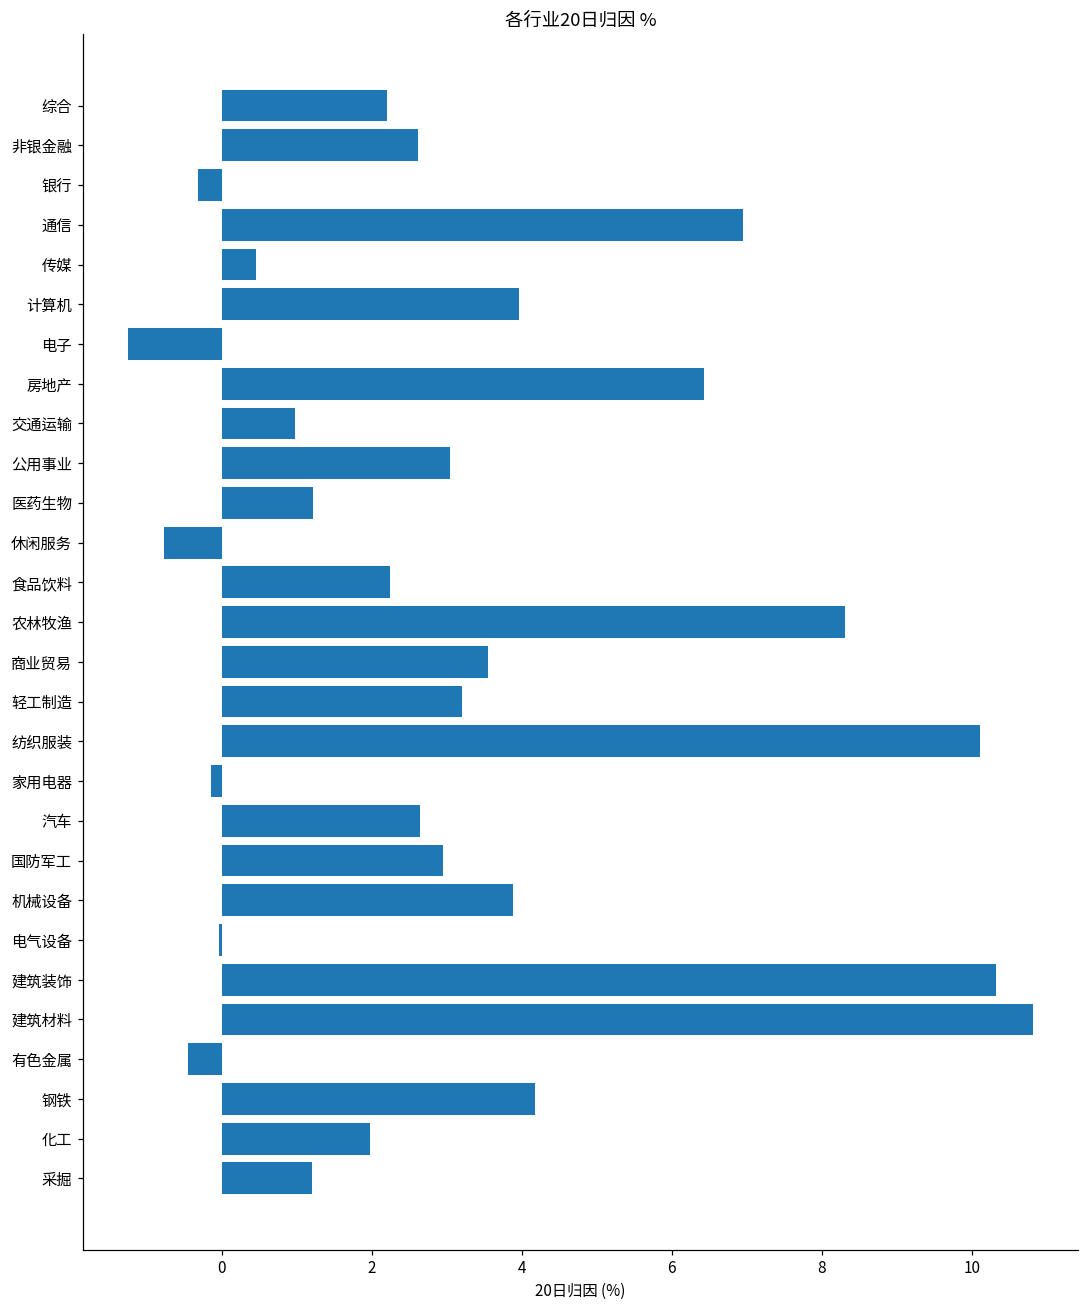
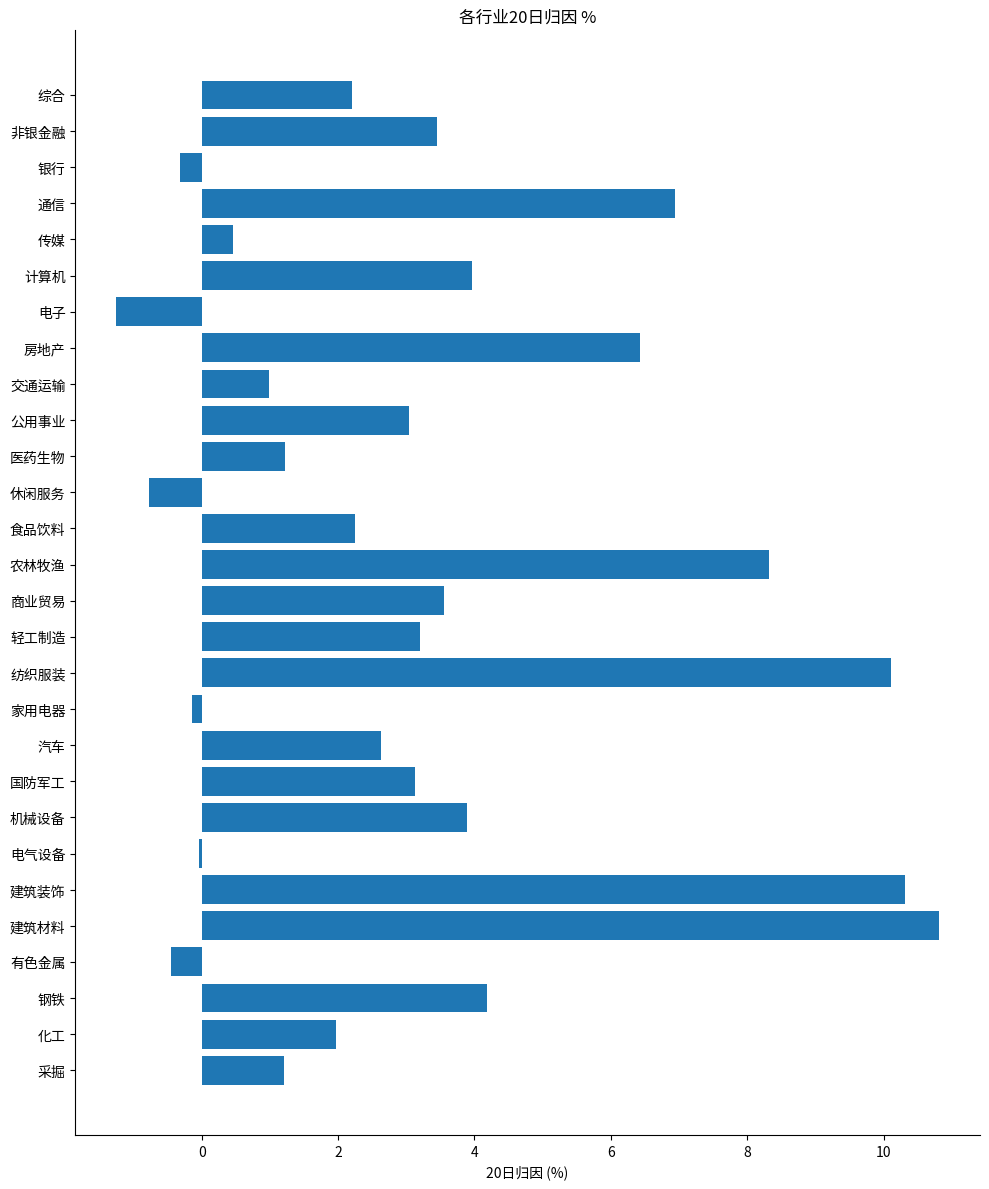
非银金融: 2.6 -> 3.4
国防军工: 2.9 -> 3.1
